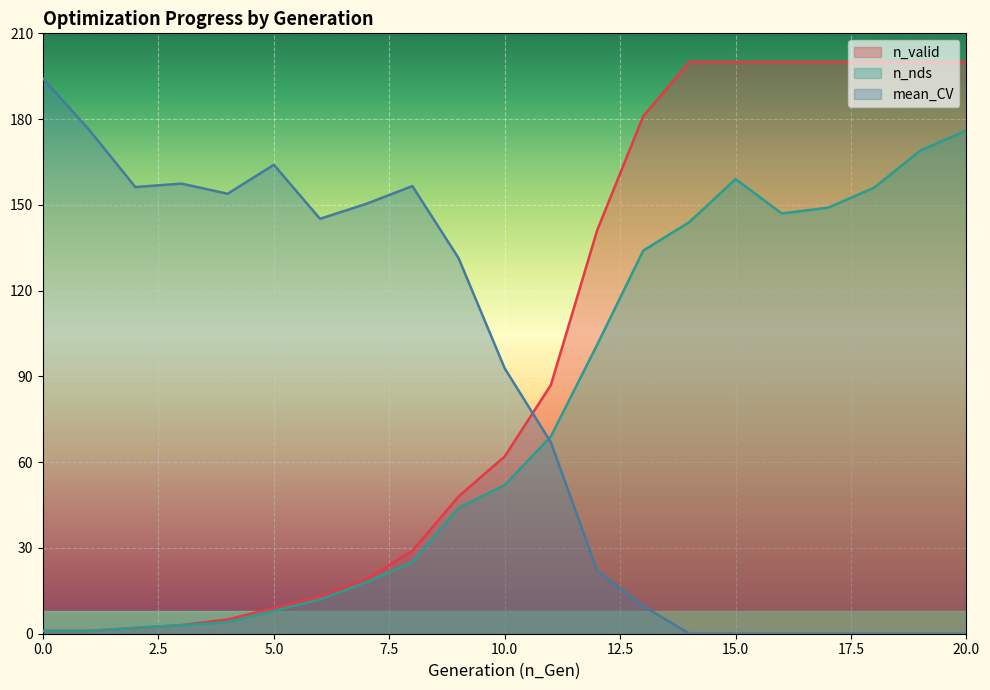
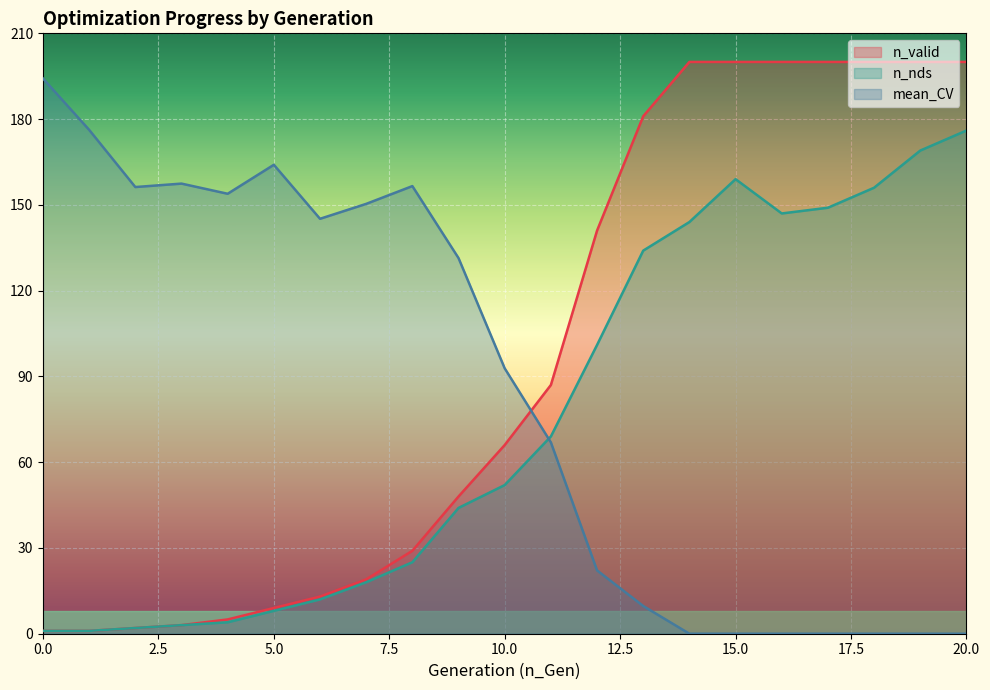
n_valid, 10.0: 62 -> 66
